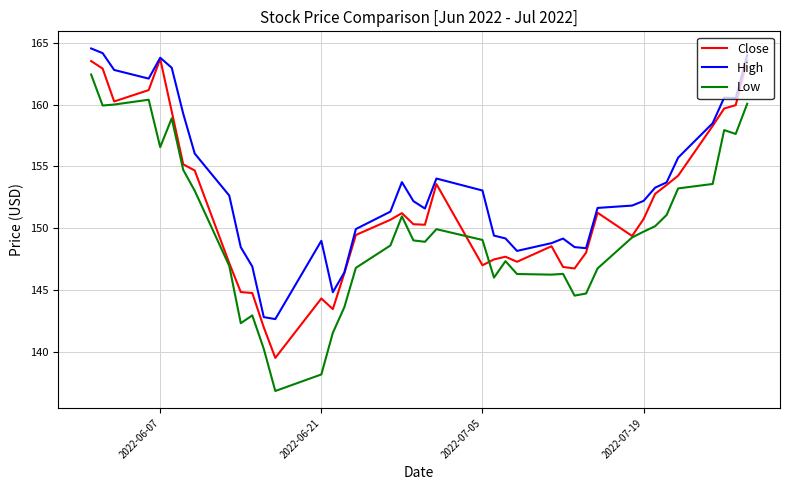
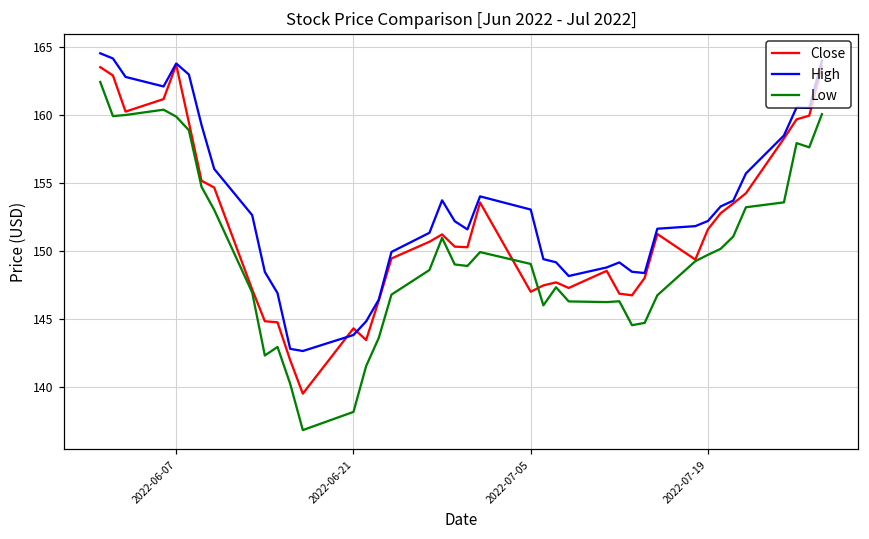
Low, 2022-06-07: 156.6 -> 159.9
High, 2022-06-21: 149.0 -> 143.8
Close, 2022-07-19: 150.7 -> 151.6
